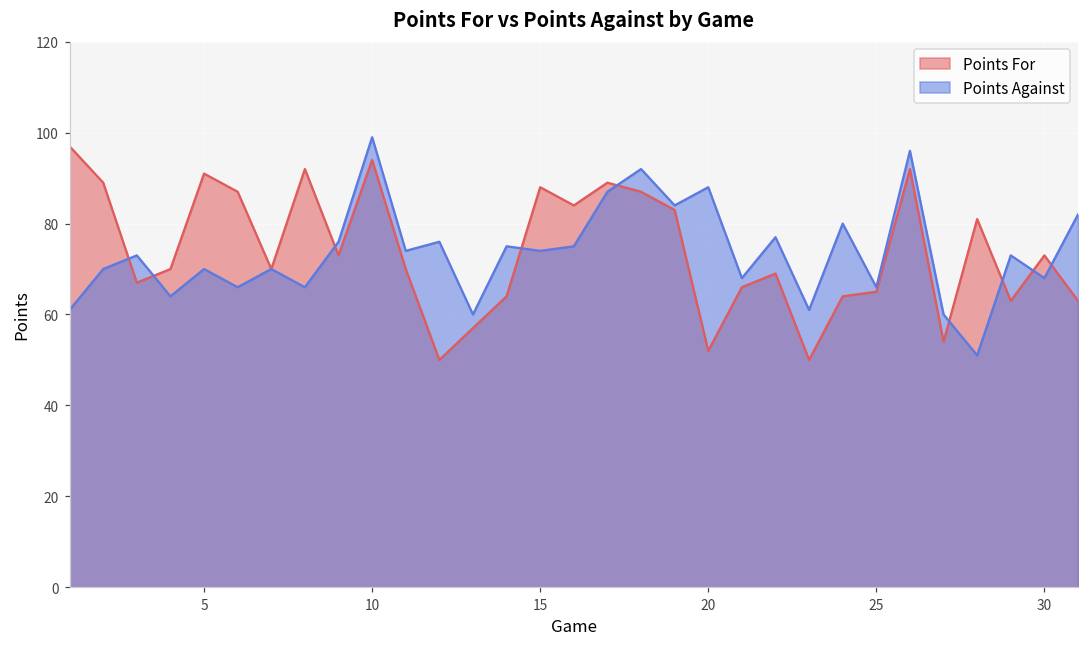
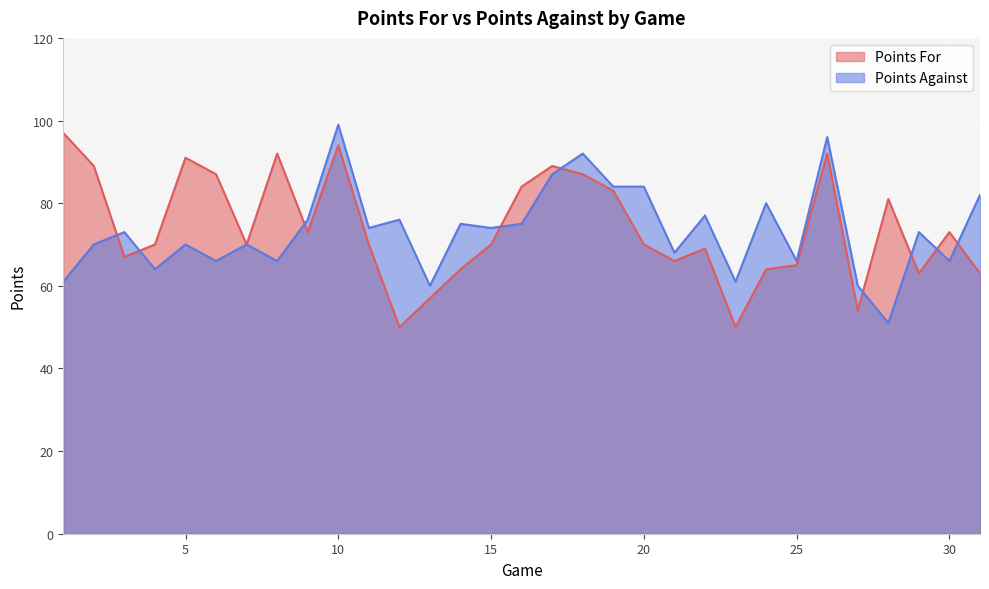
Points For, 15: 88 -> 70
Points For, 20: 52 -> 70
Points Against, 20: 88 -> 84
Points Against, 30: 68 -> 66
